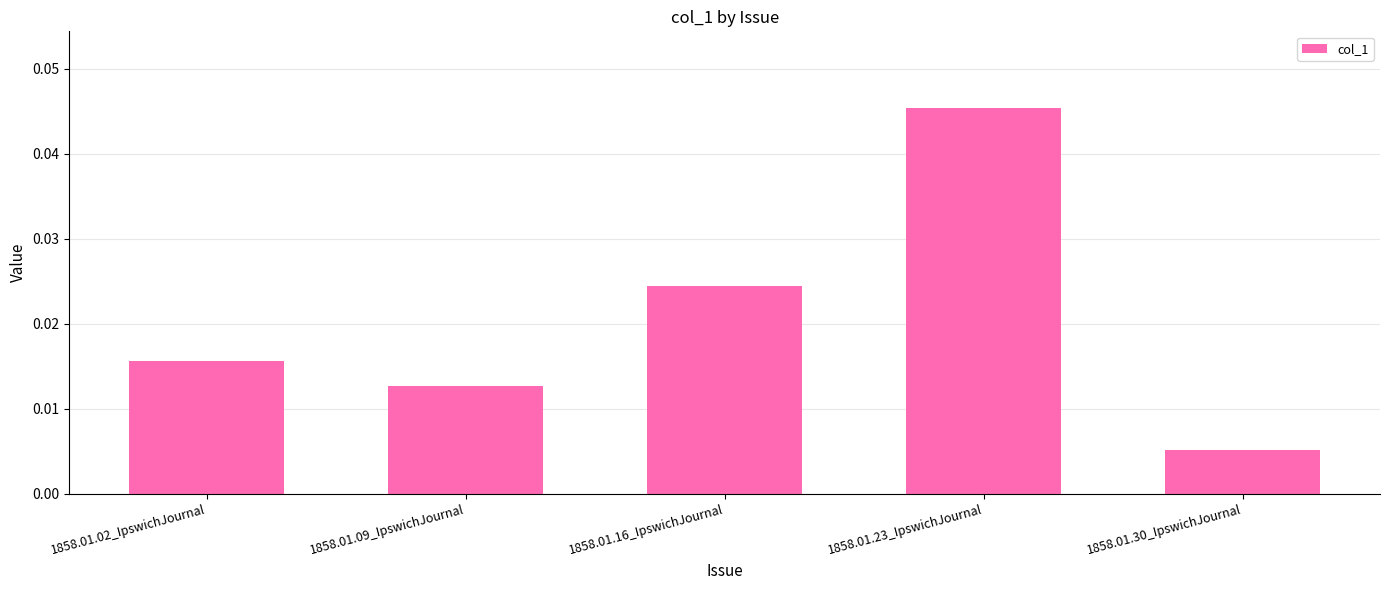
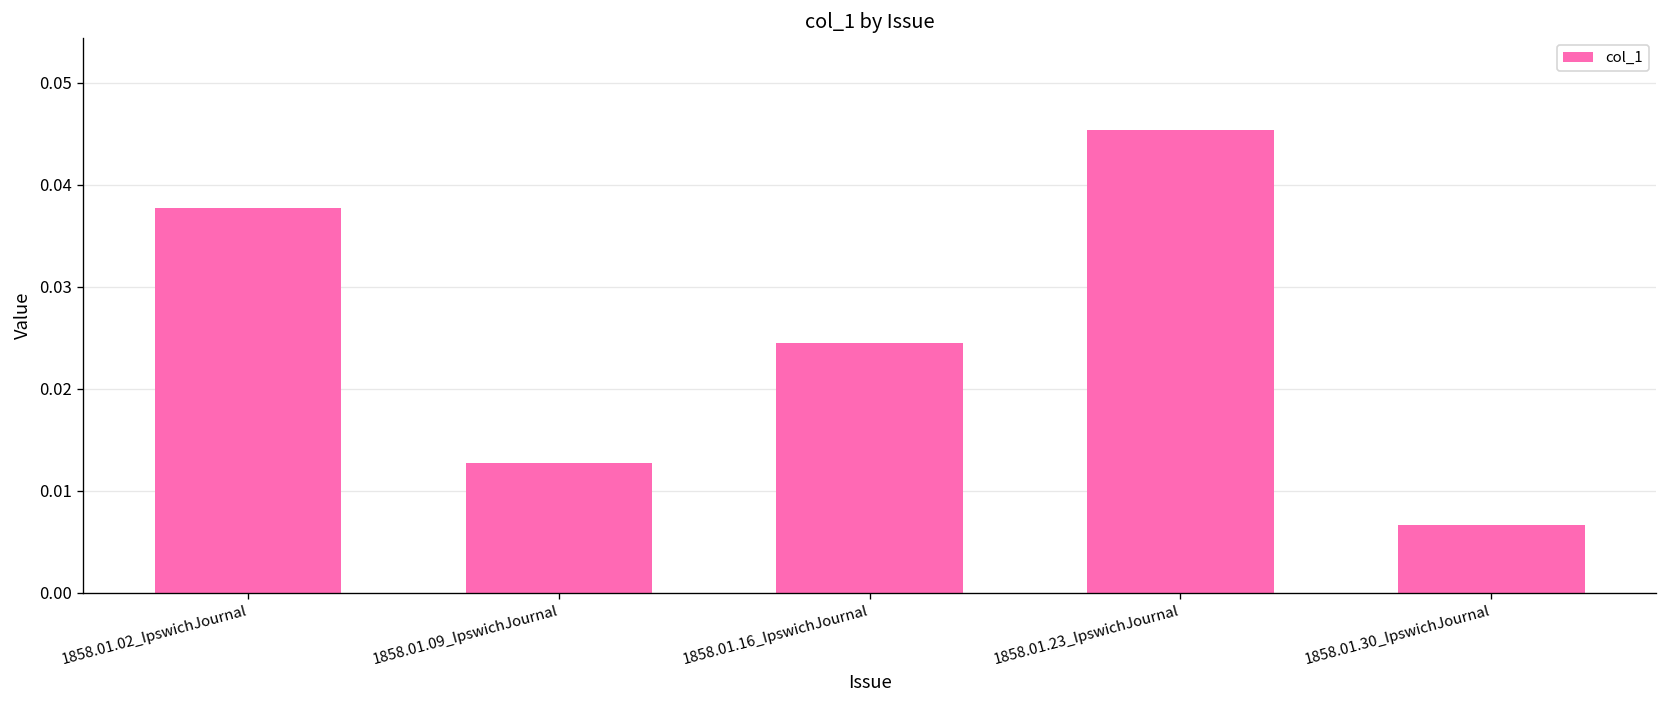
1858.01.02_IpswichJournal: 0.016 -> 0.038
1858.01.30_IpswichJournal: 0.005 -> 0.007
